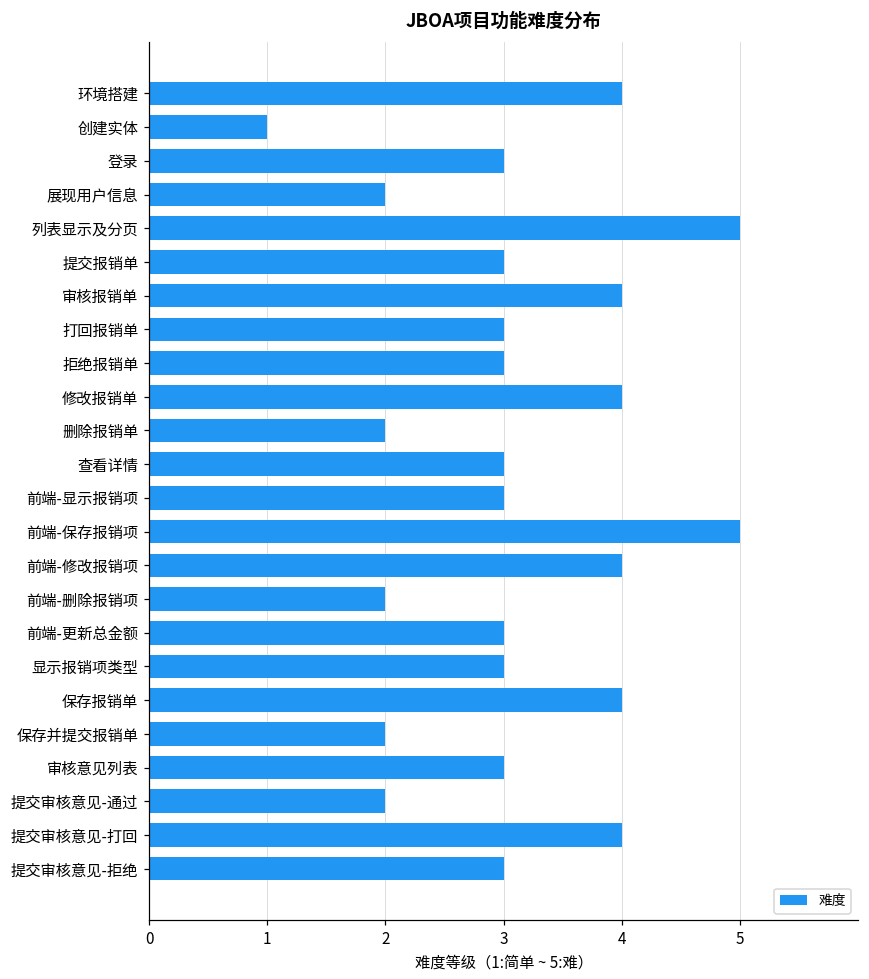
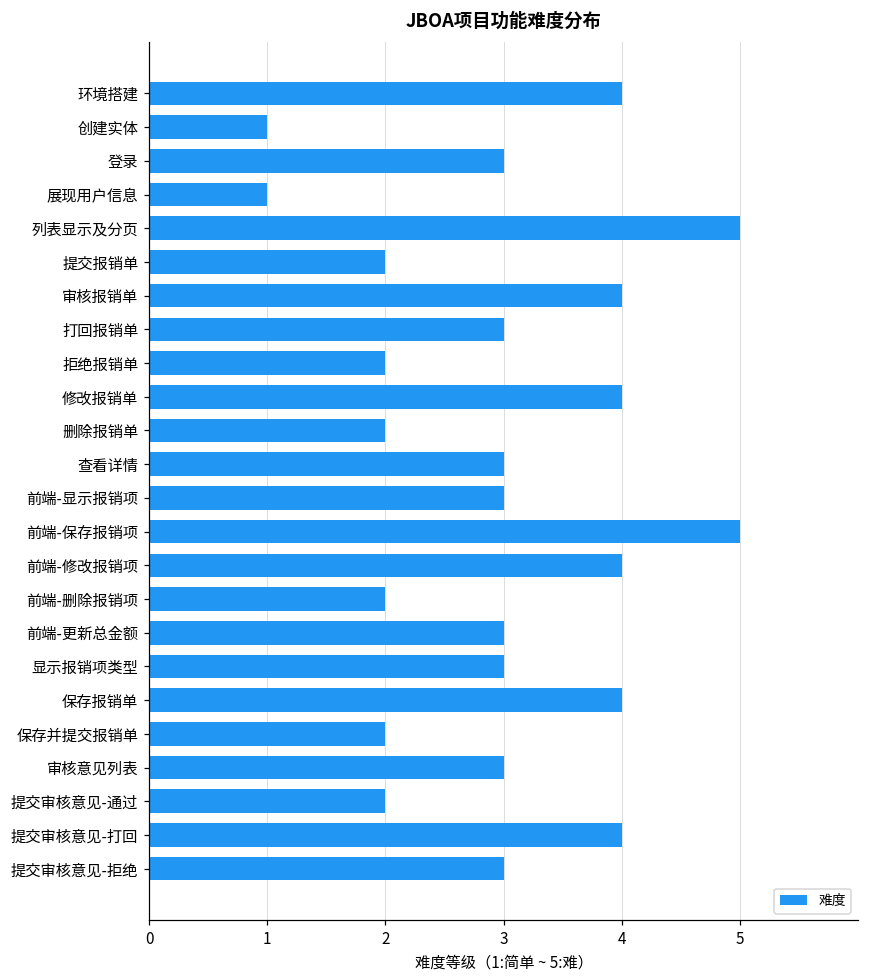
展现用户信息: 2 -> 1
提交报销单: 3 -> 2
拒绝报销单: 3 -> 2
